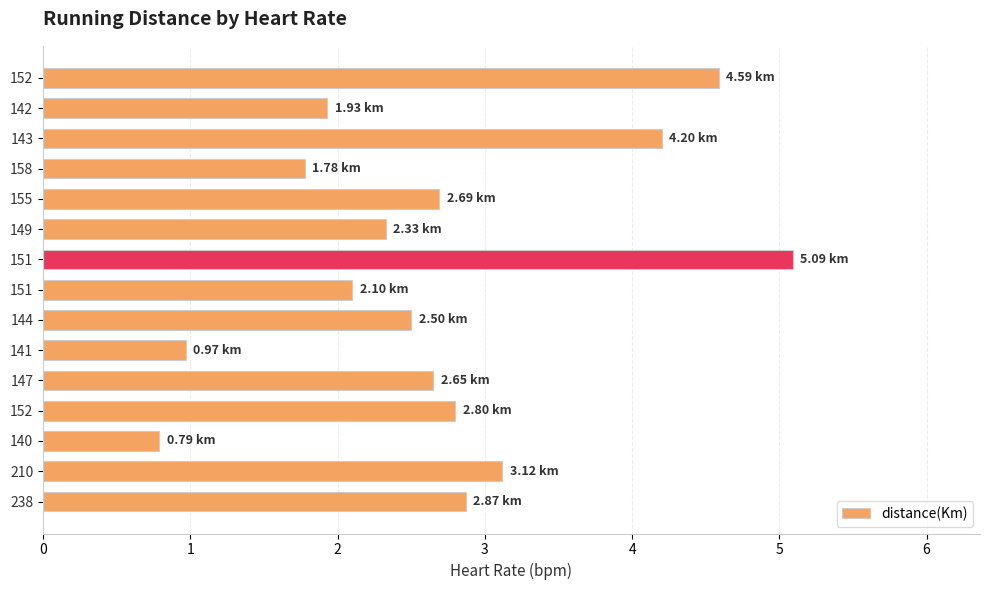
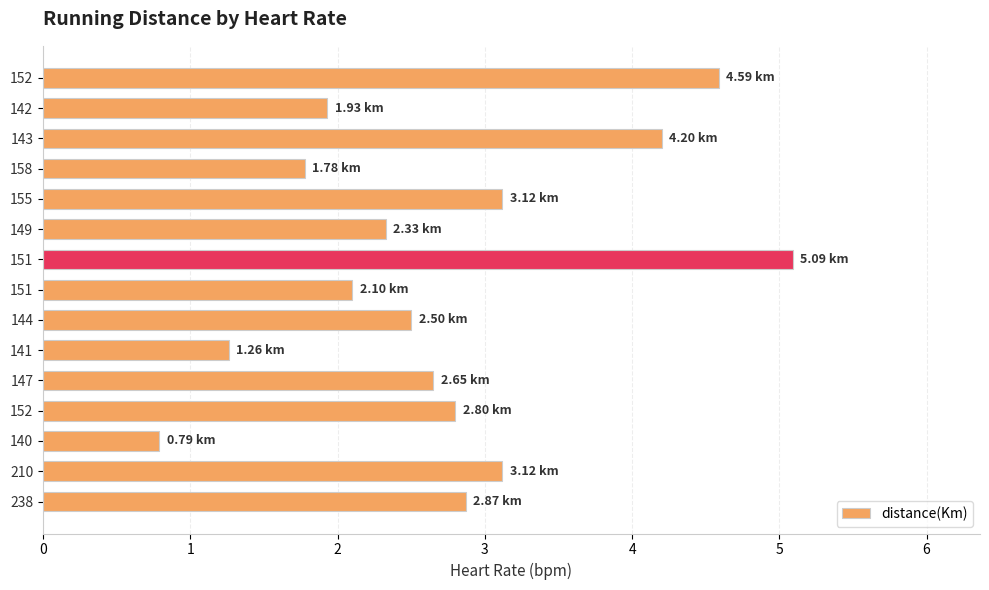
155: 2.69 -> 3.12
141: 0.97 -> 1.26
